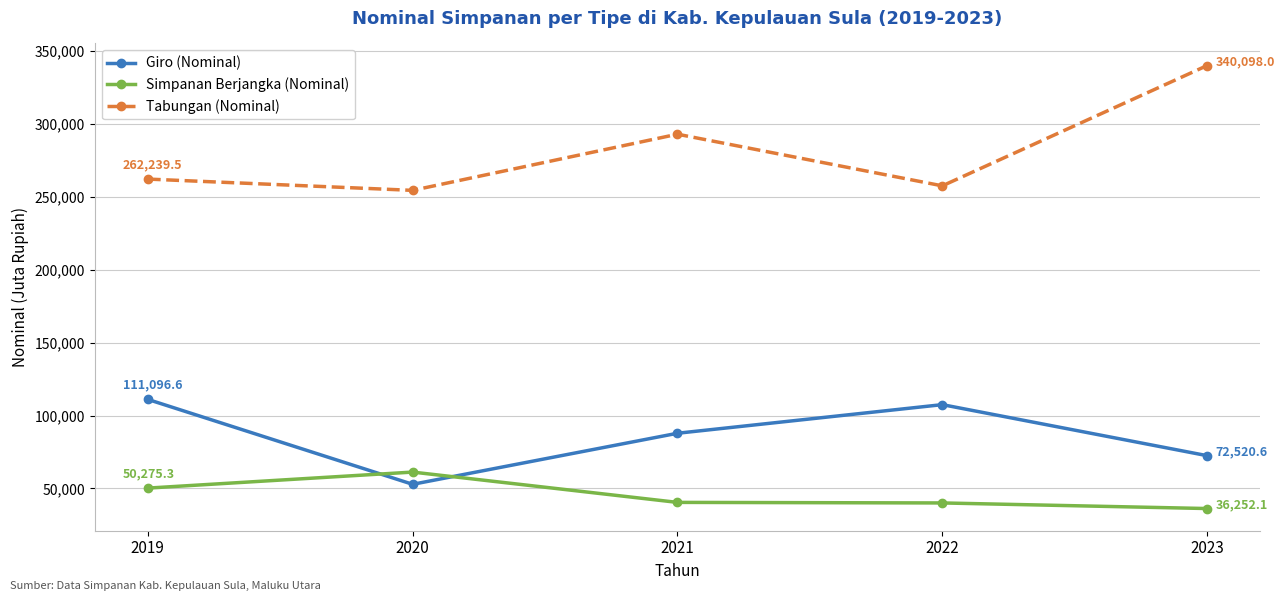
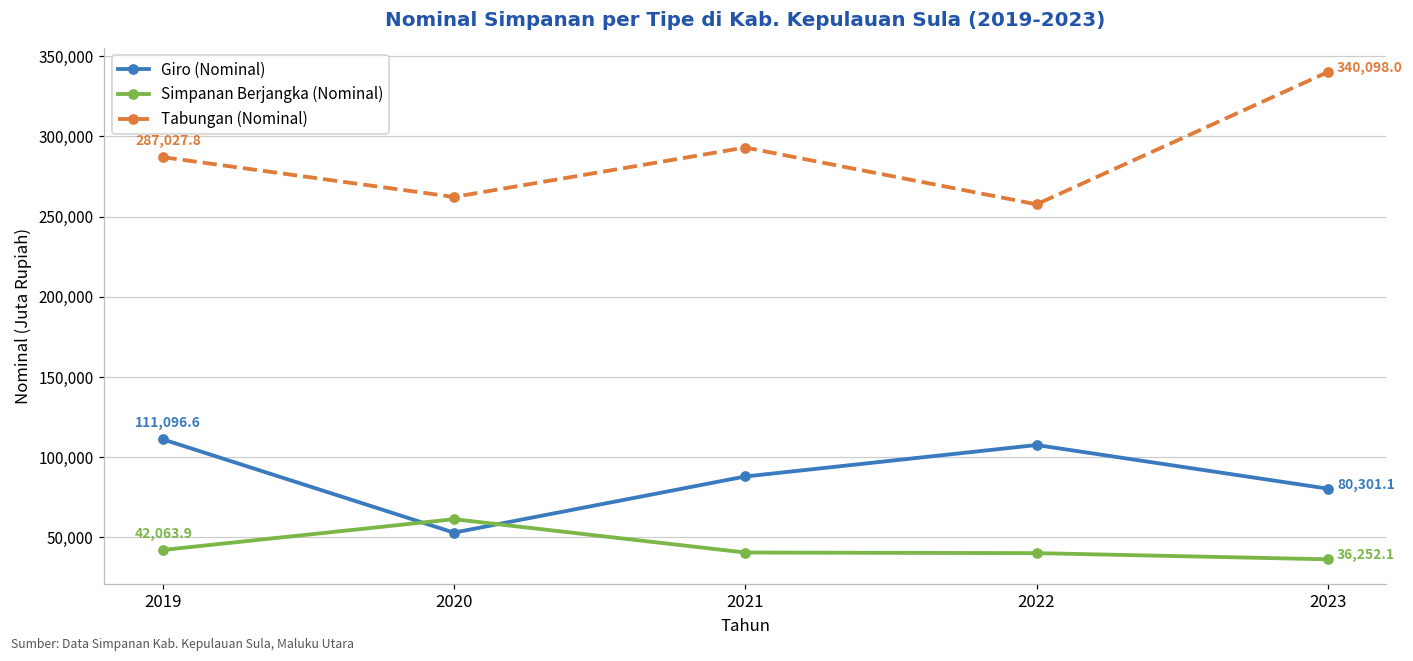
Simpanan Berjangka (Nominal), 2019: 50,275.3 -> 42,063.9
Tabungan (Nominal), 2019: 262,239.5 -> 287,027.8
Tabungan (Nominal), 2020: 254,000 -> 262,000
Giro (Nominal), 2023: 72,520.6 -> 80,301.1
